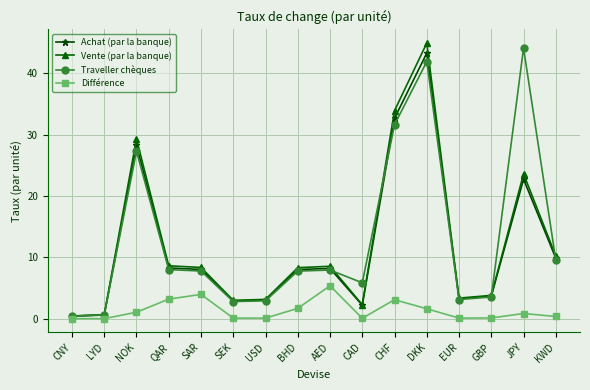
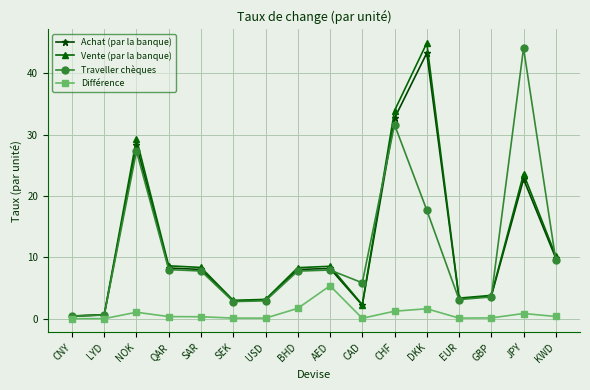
Différence, QAR: 3 -> 0
Différence, SAR: 4 -> 0
Différence, CHF: 3 -> 1
Traveller chèques, DKK: 42 -> 18
